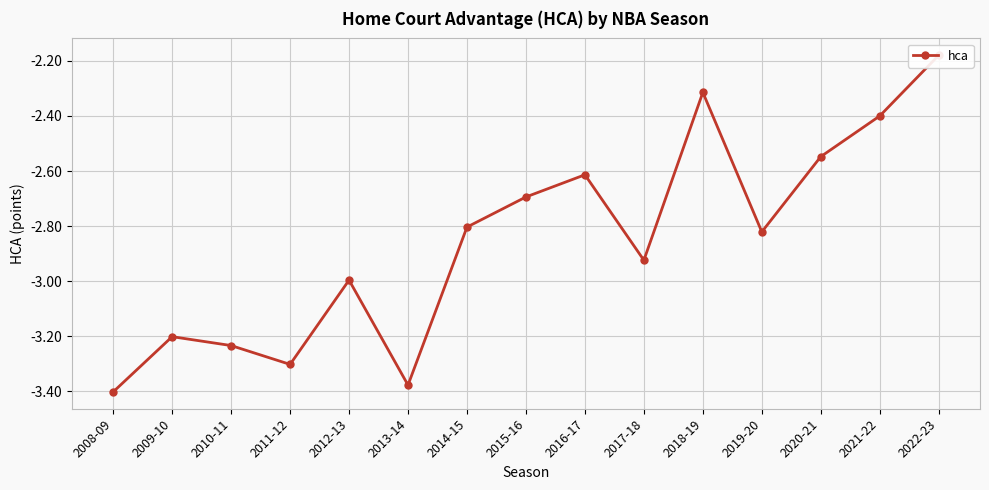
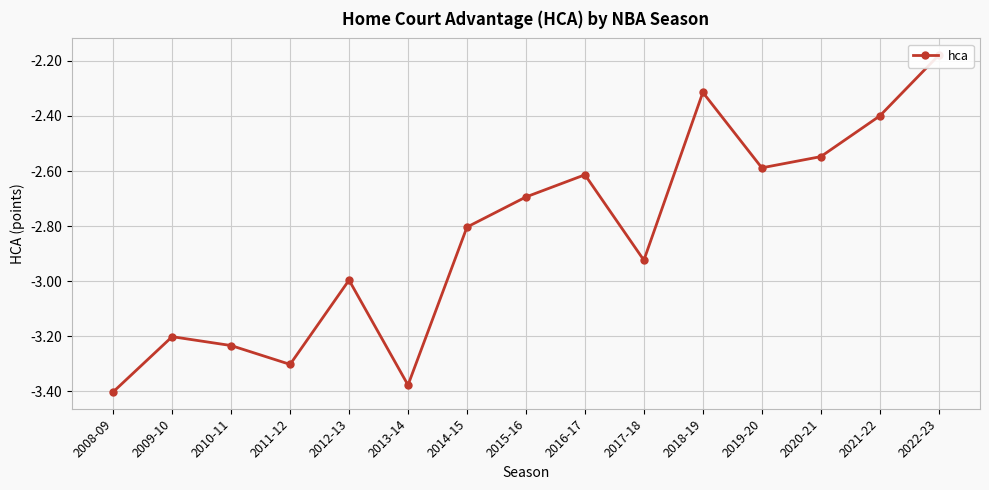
2019-20: -2.82 -> -2.59
